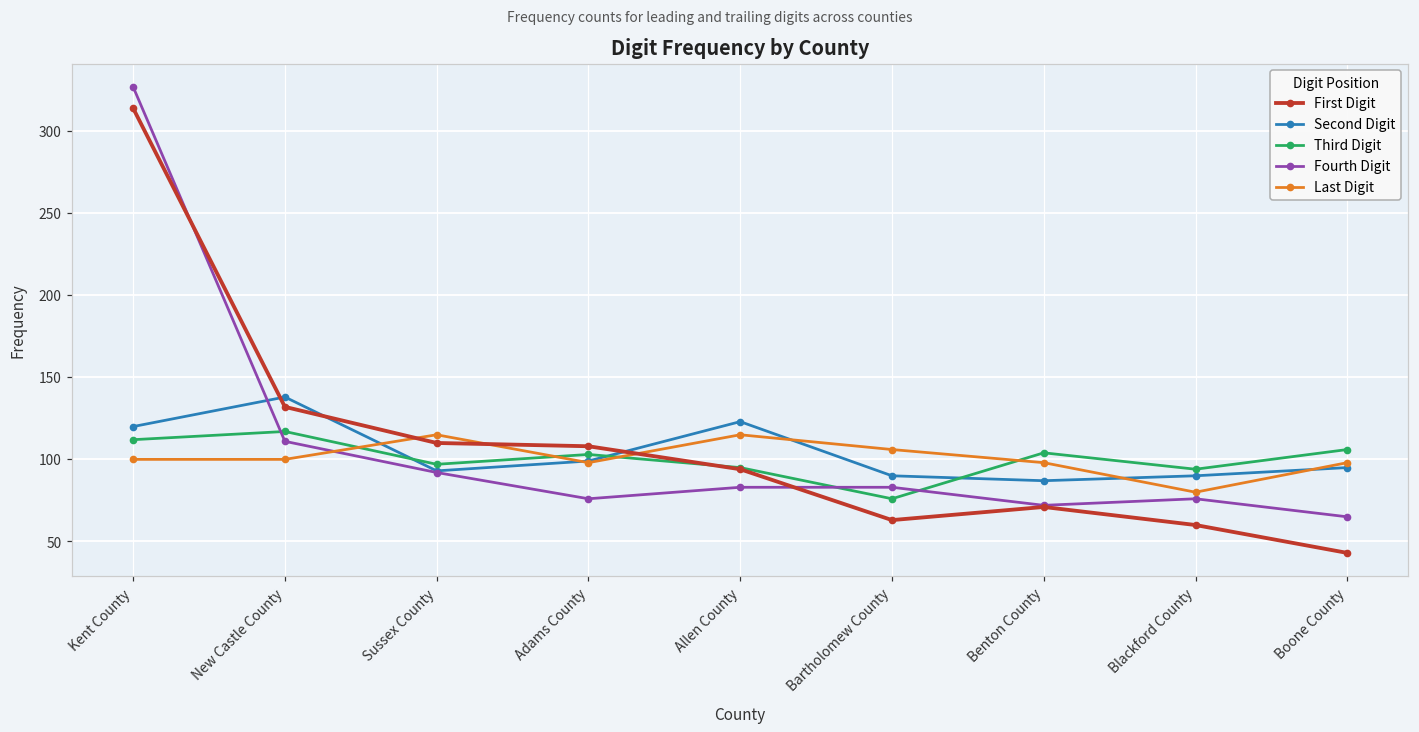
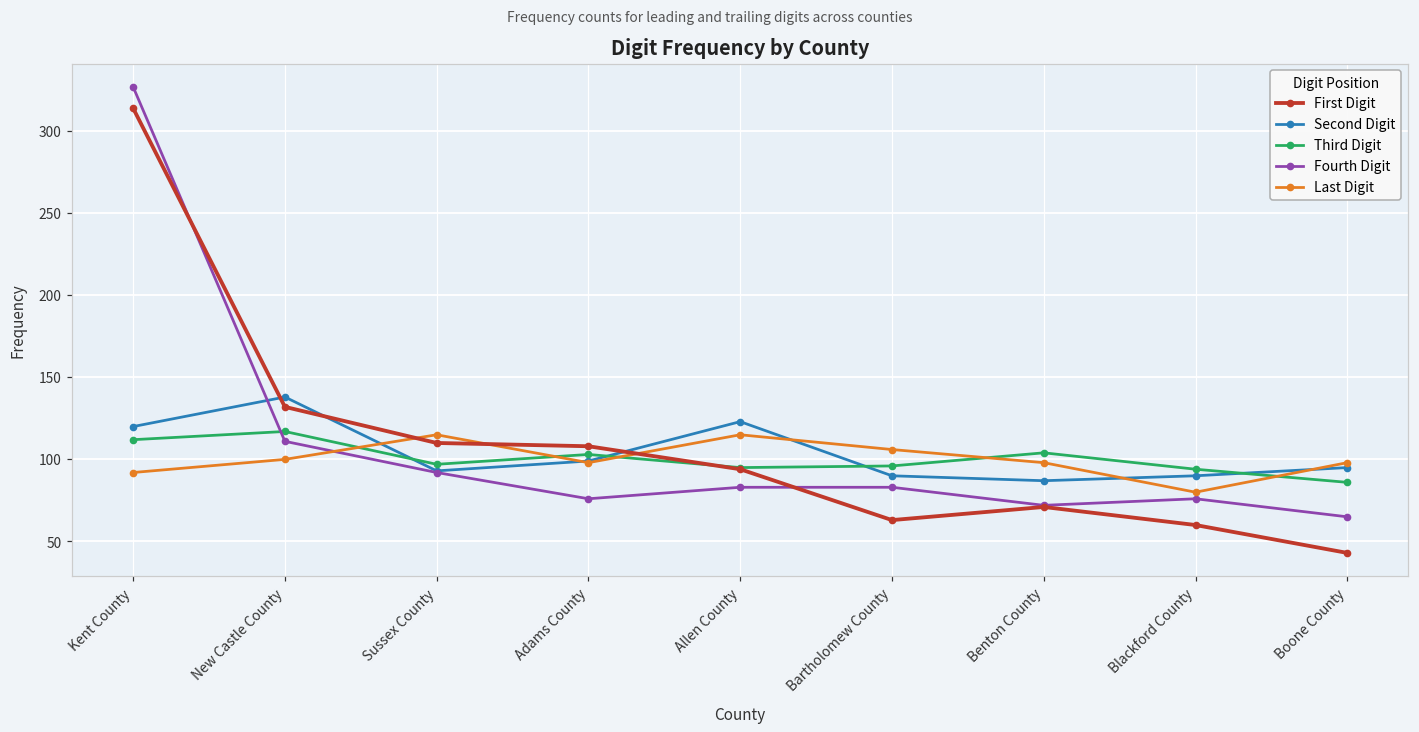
Last Digit, Kent County: 100 -> 92
Third Digit, Bartholomew County: 76 -> 96
Third Digit, Boone County: 106 -> 86
